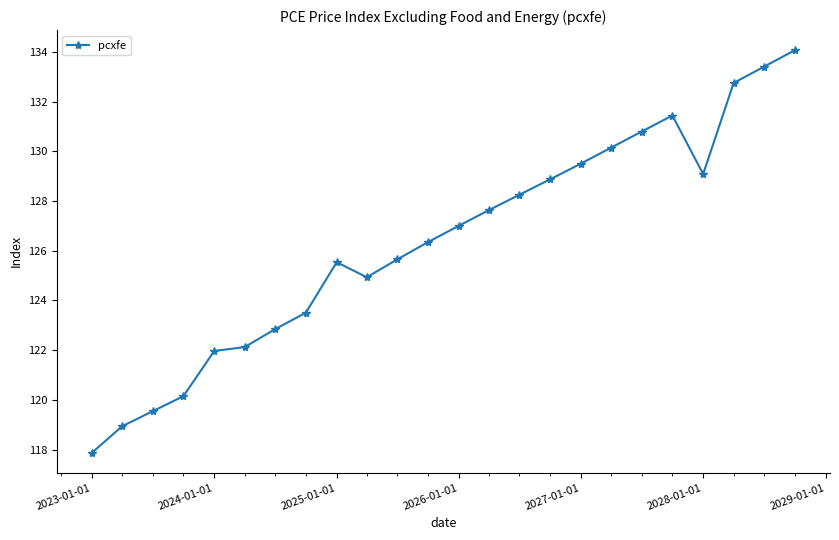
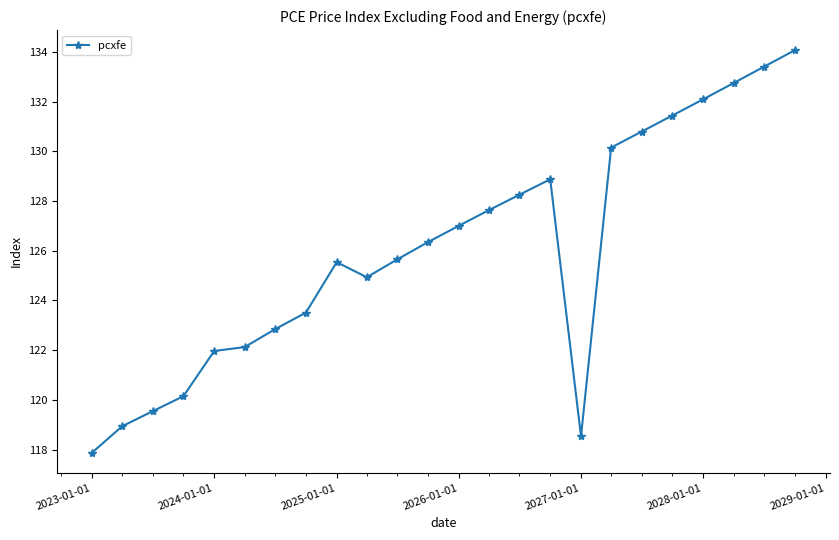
2027-01-01: 129.5 -> 118.5
2028-01-01: 129.1 -> 132.1
